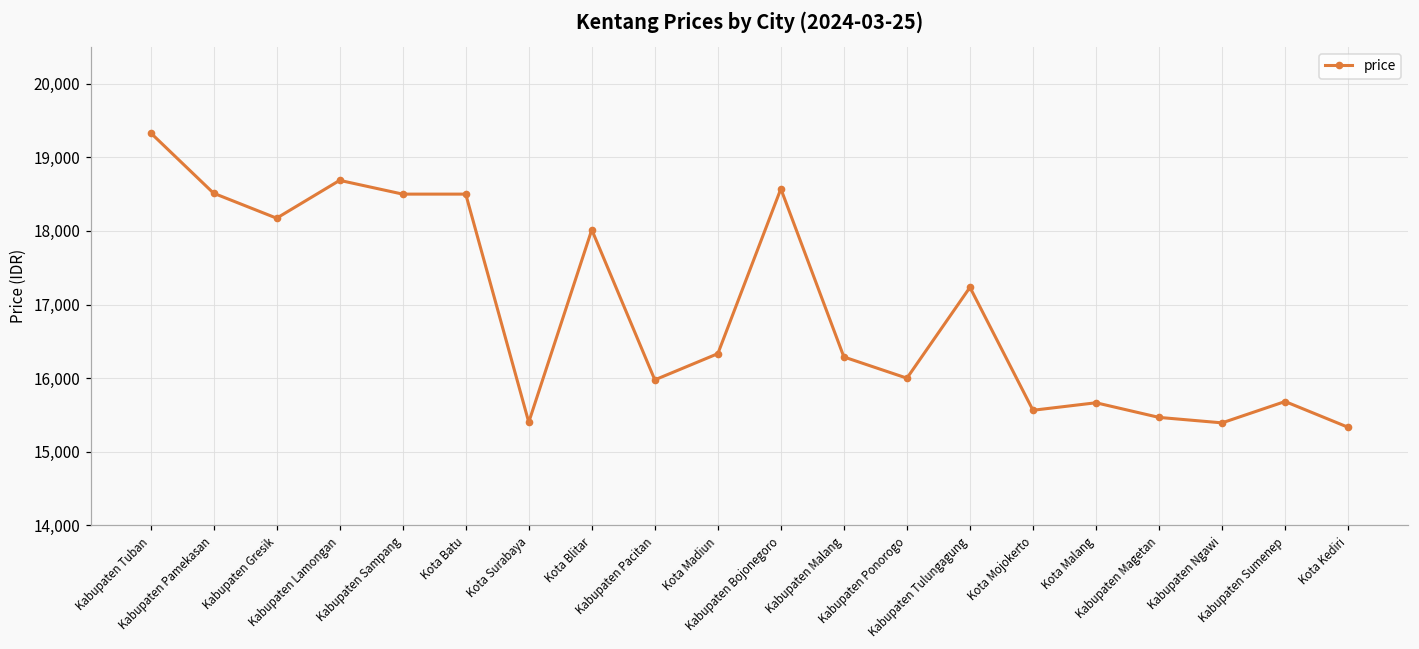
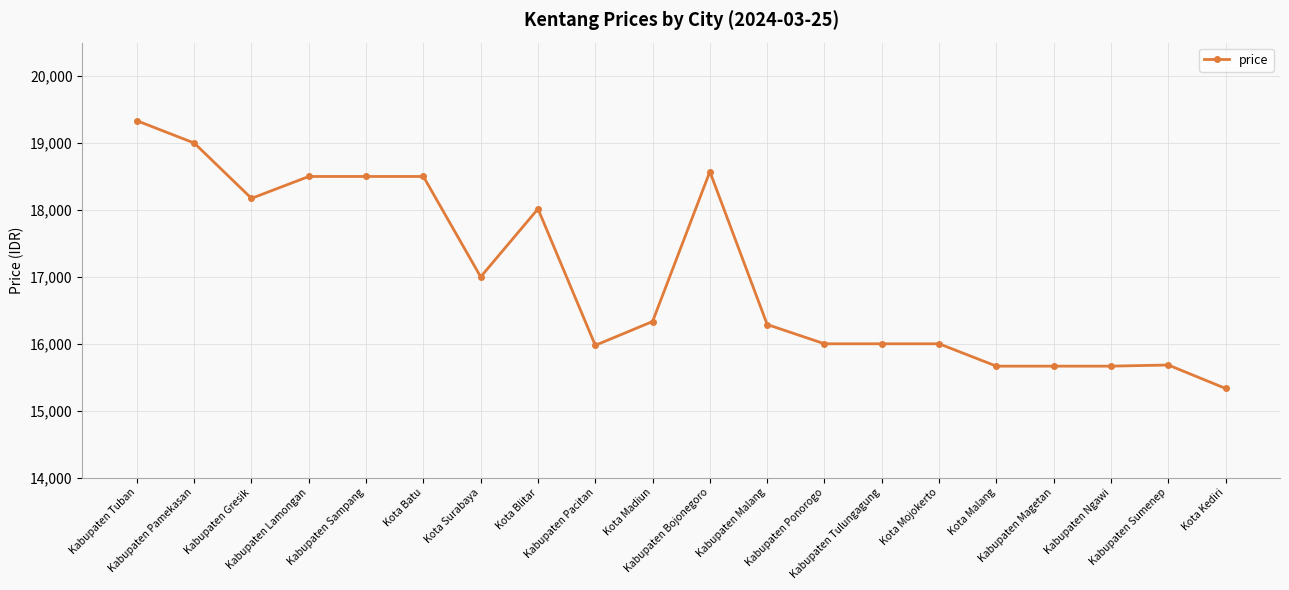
Kabupaten Pamekasan: 18,500 -> 19,000
Kabupaten Lamongan: 18,700 -> 18,500
Kota Surabaya: 15,400 -> 17,000
Kabupaten Tulungagung: 17,200 -> 16,000
Kota Mojokerto: 15,600 -> 16,000
Kabupaten Magetan: 15,500 -> 15,700
Kabupaten Ngawi: 15,400 -> 15,700
